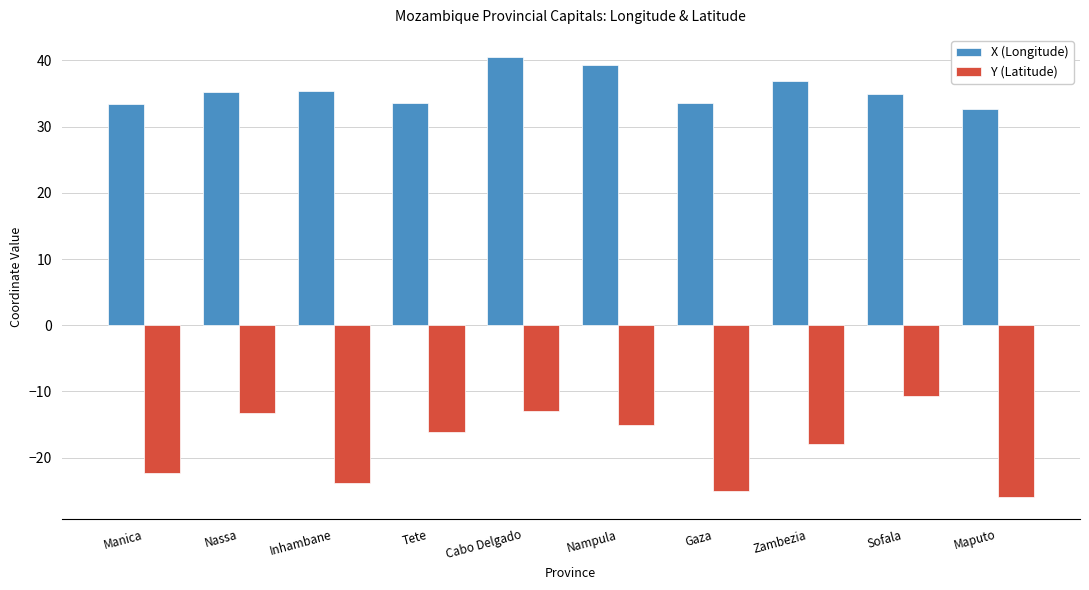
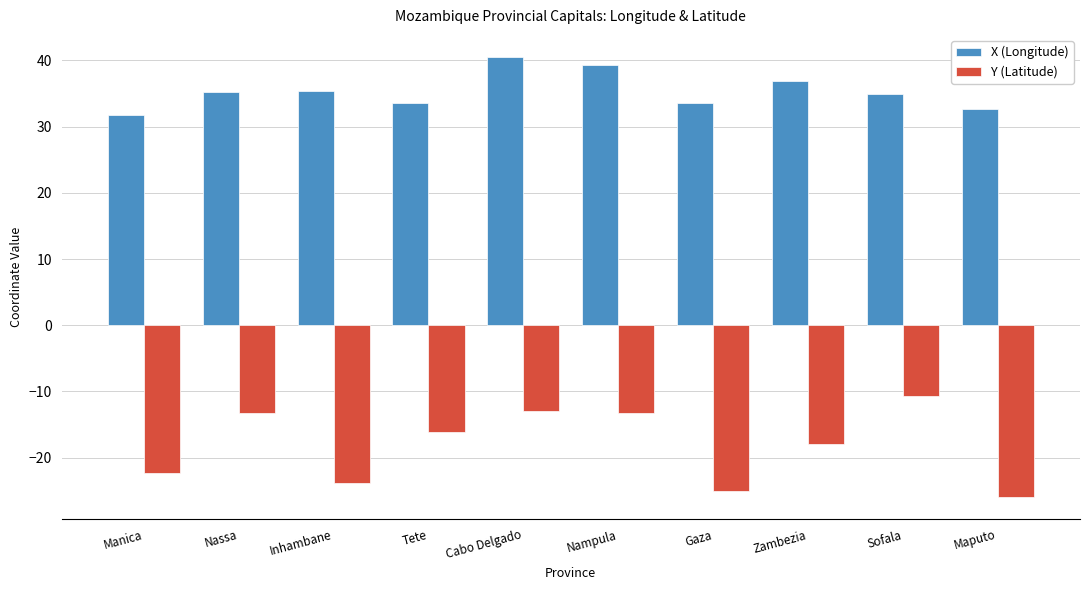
X (Longitude), Manica: 33 -> 32
Y (Latitude), Nampula: -15 -> -13
